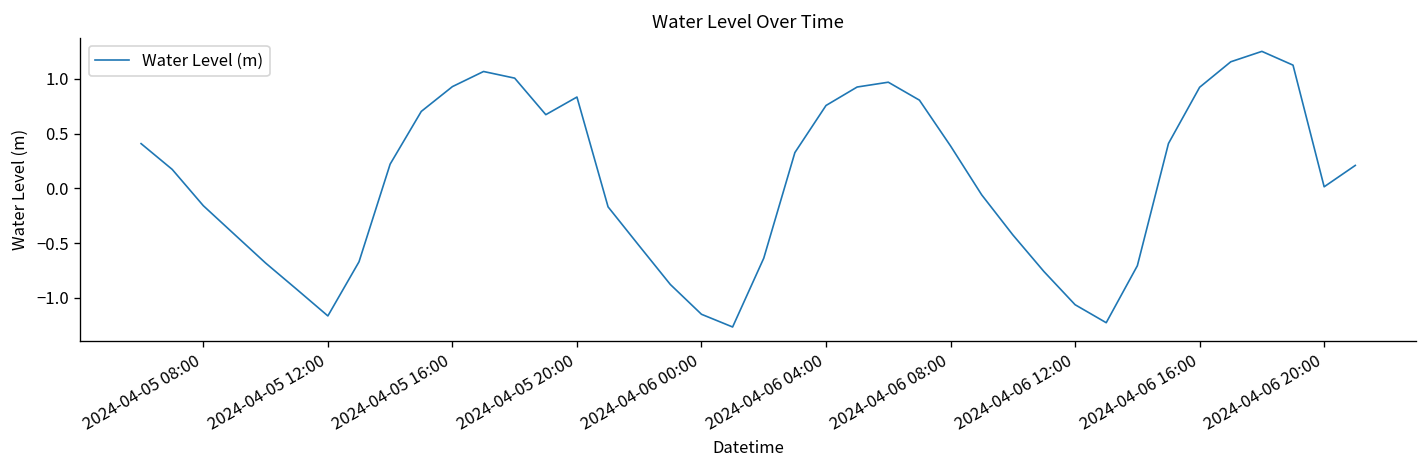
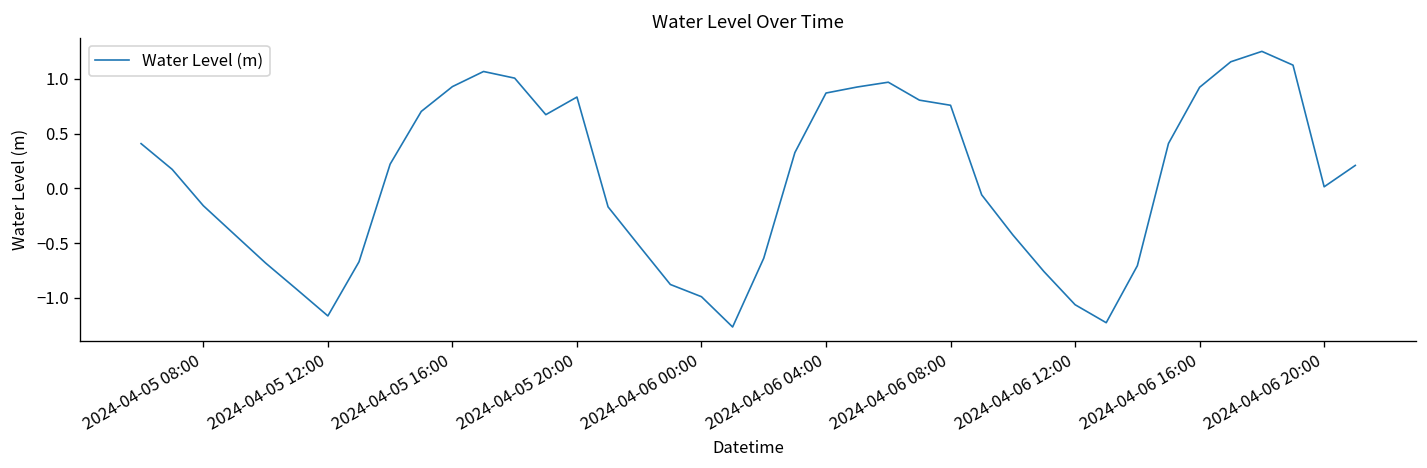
2024-04-06 00:00: -1.2 -> -1.0
2024-04-06 04:00: 0.8 -> 0.9
2024-04-06 08:00: 0.4 -> 0.8
